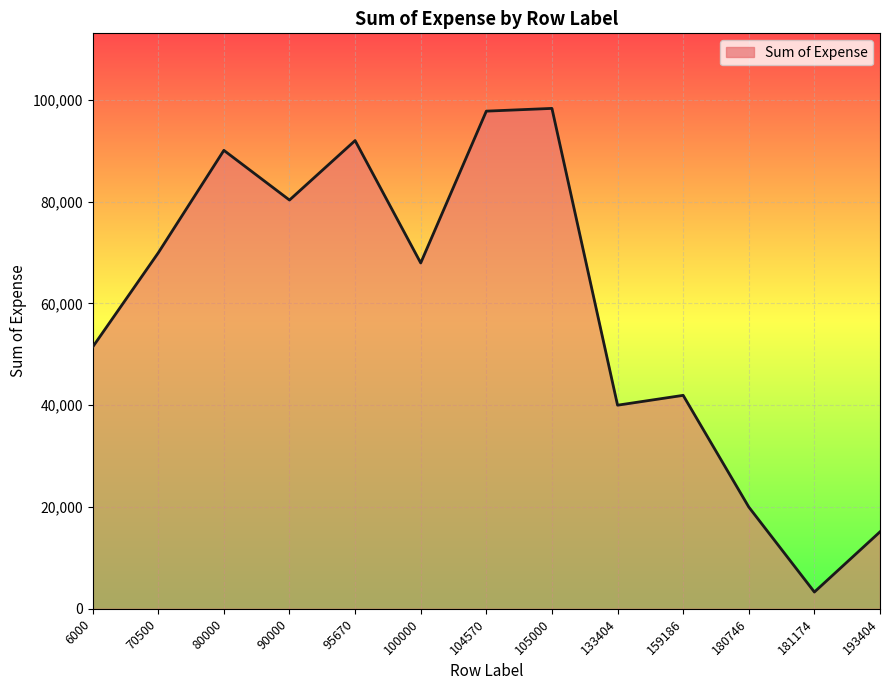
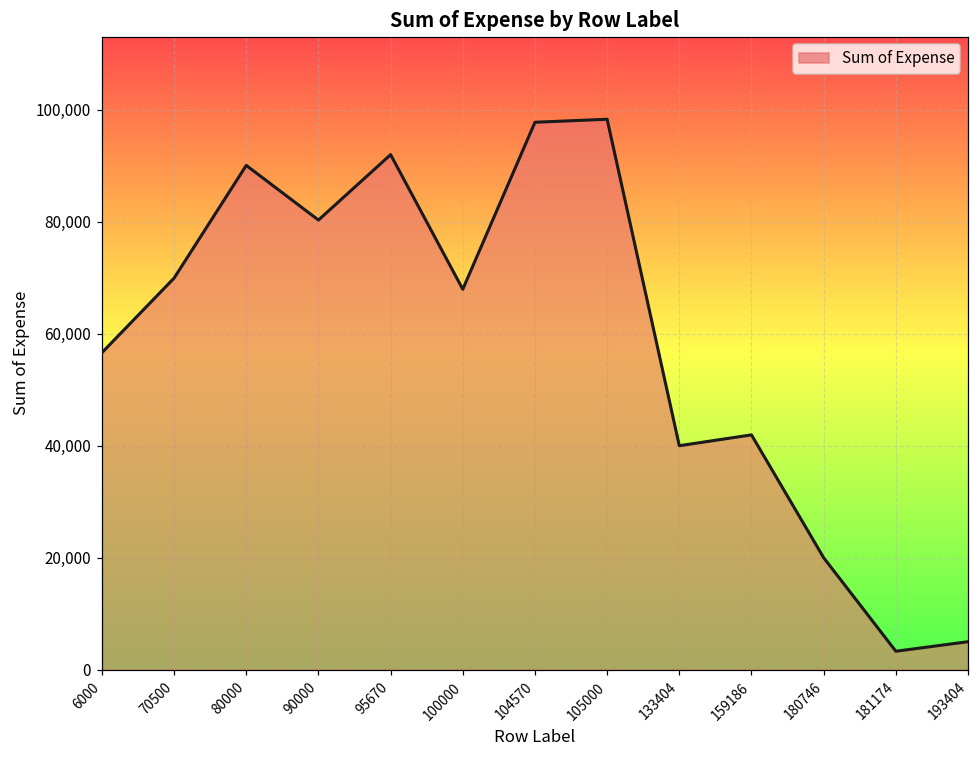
6000: 51,000 -> 57,000
193404: 15,000 -> 5,000
